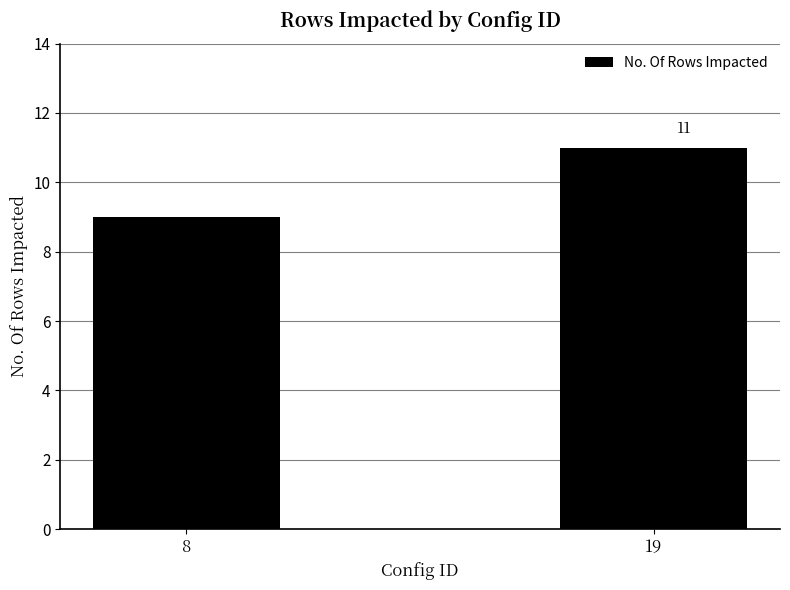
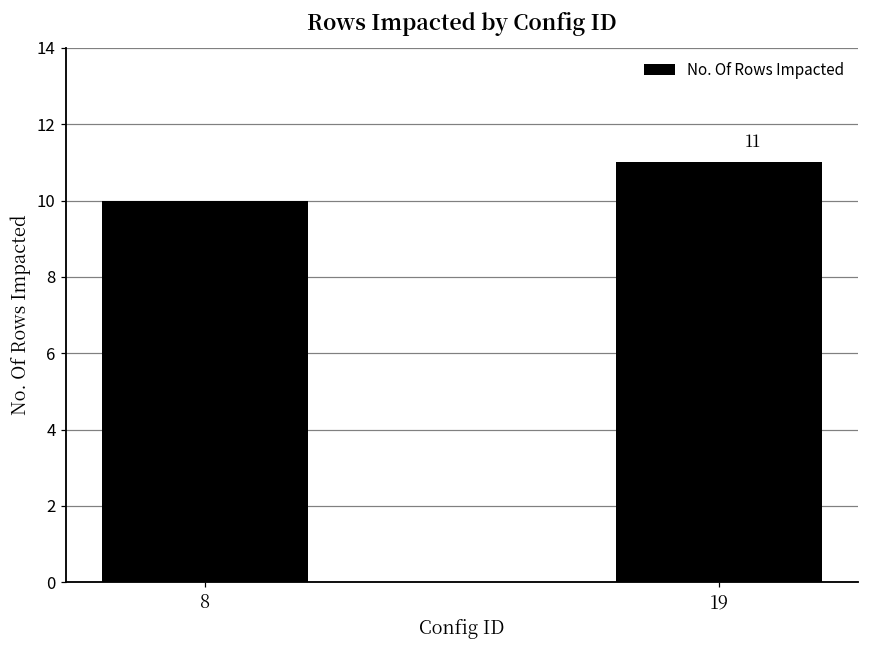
8: 9 -> 10
